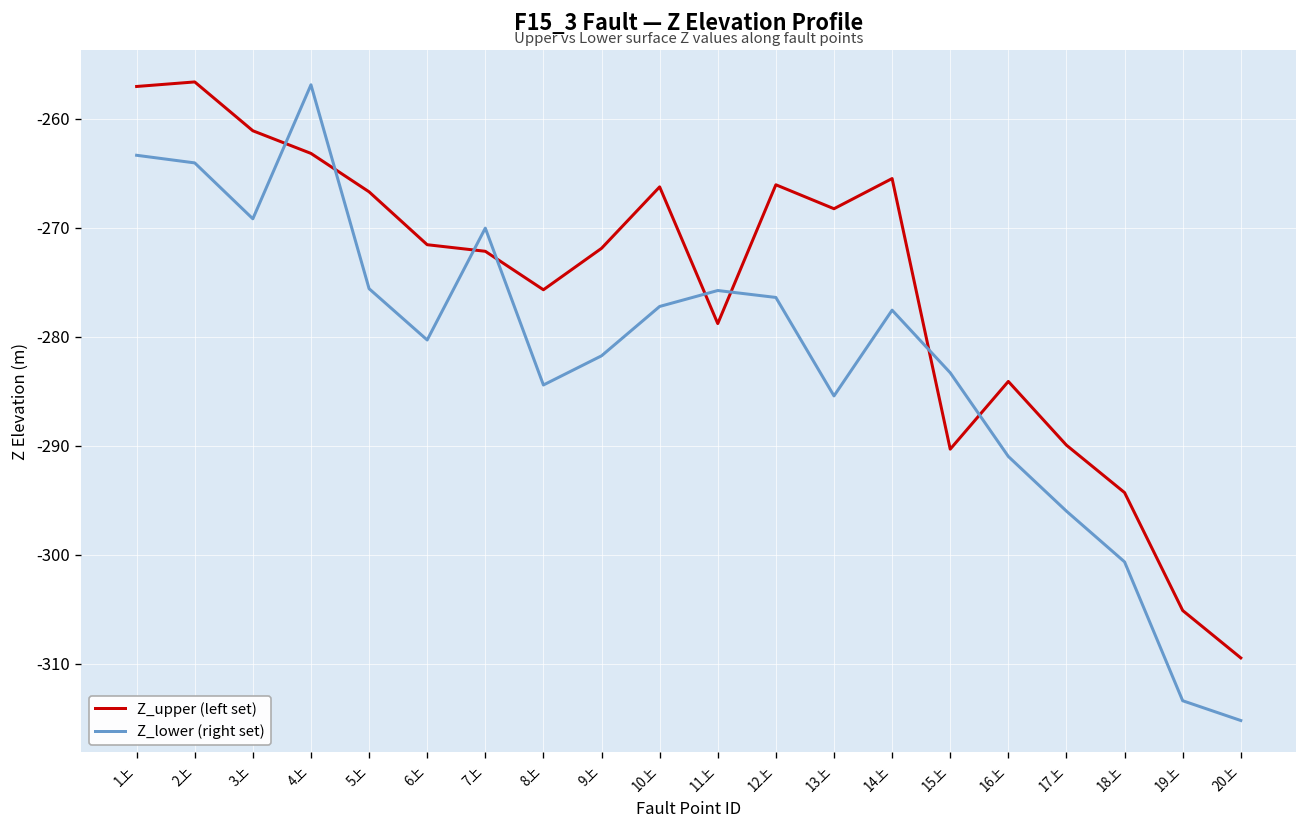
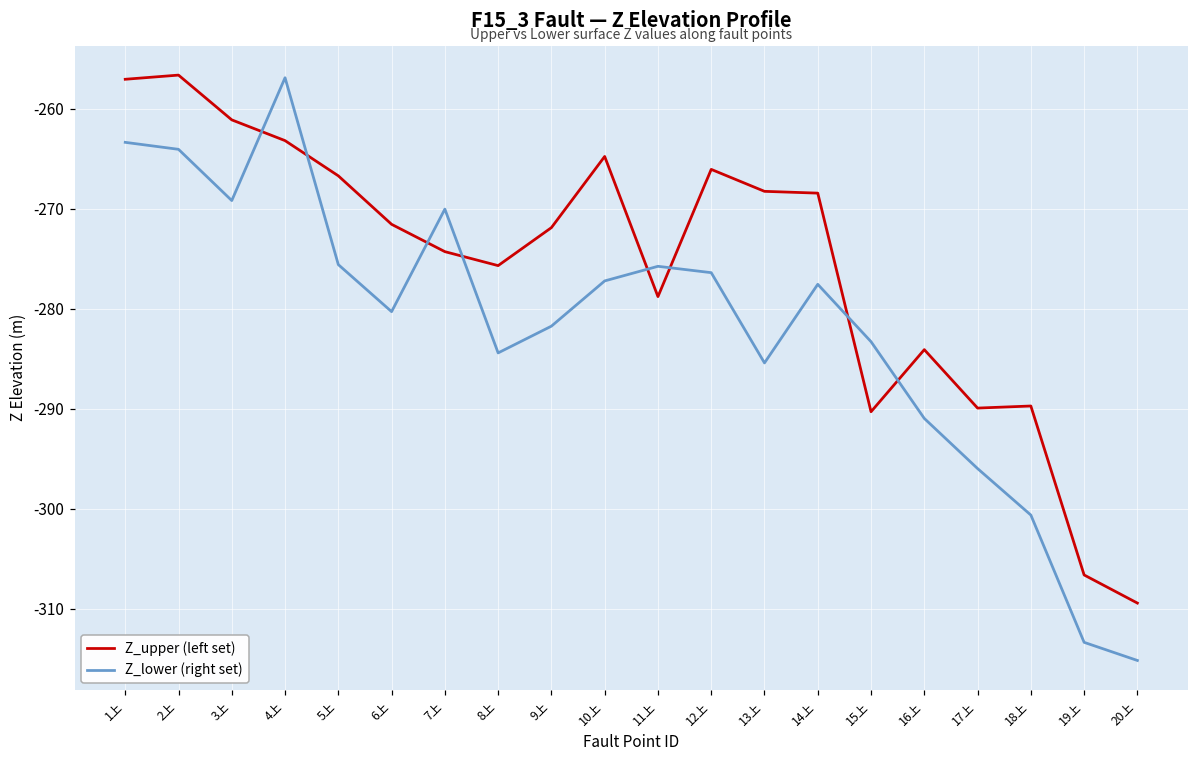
Z_upper (left set), 7上: -272 -> -274
Z_upper (left set), 10上: -266 -> -265
Z_upper (left set), 14上: -265 -> -268
Z_upper (left set), 18上: -294 -> -290
Z_upper (left set), 19上: -305 -> -307
